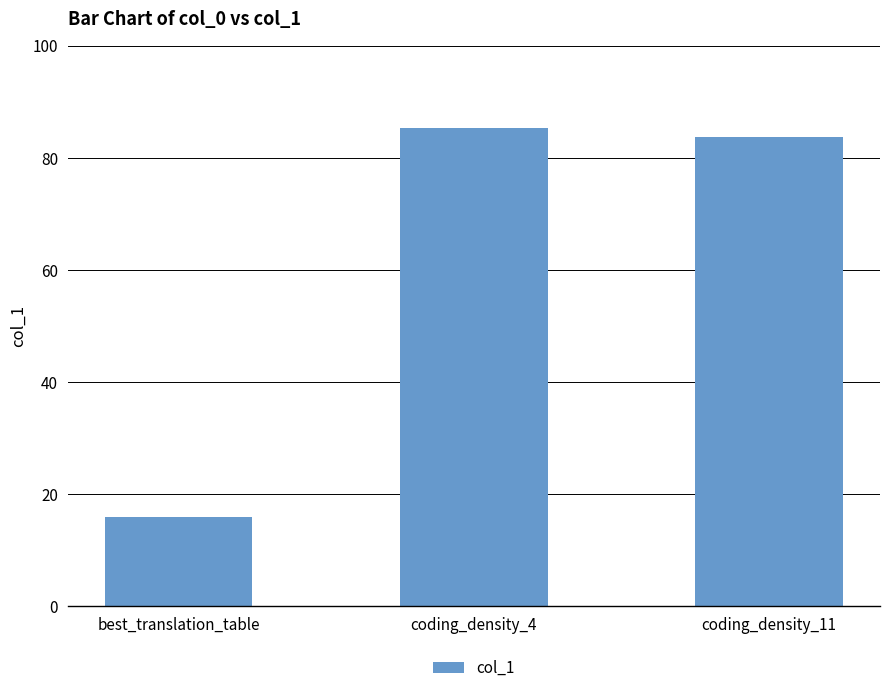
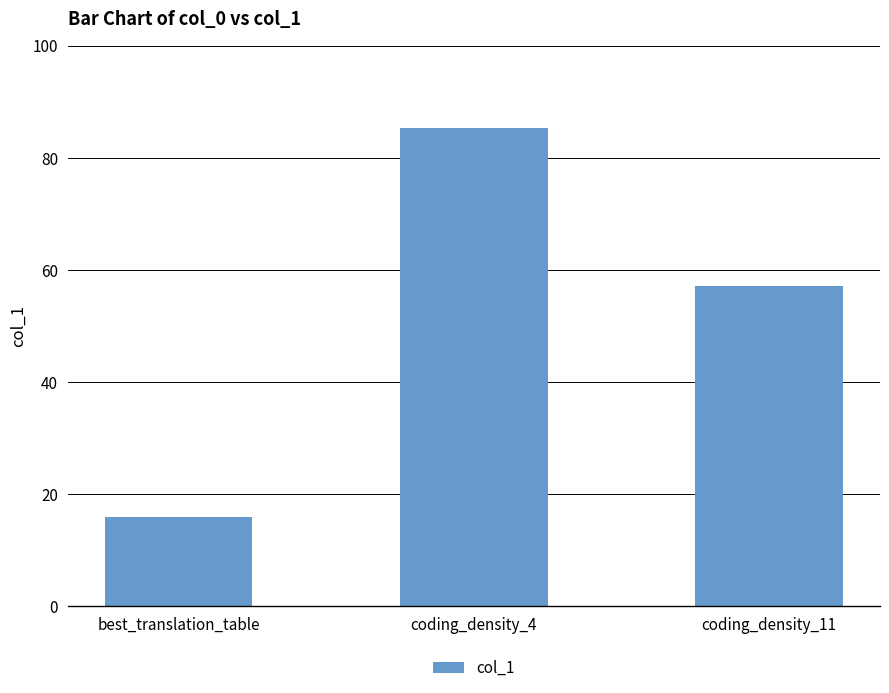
coding_density_11: 84 -> 57
